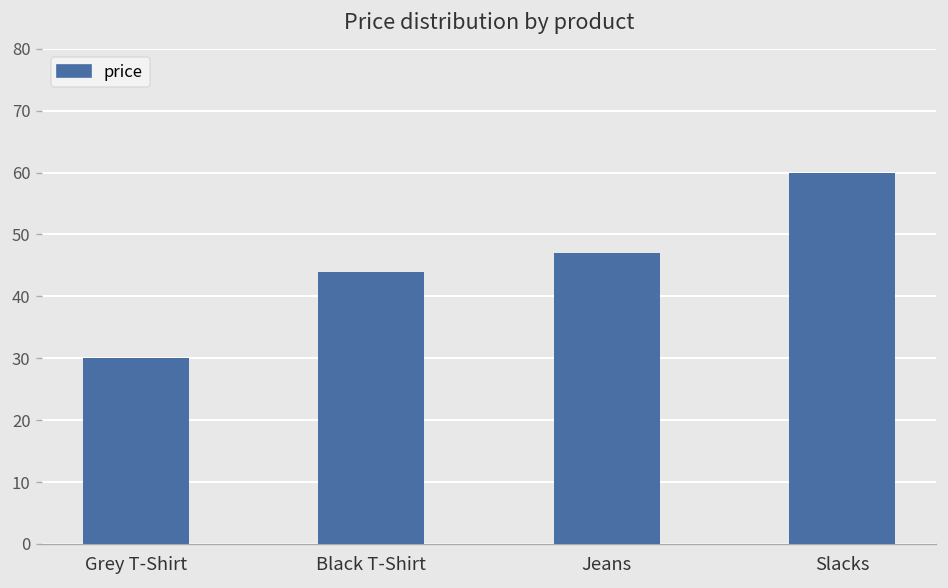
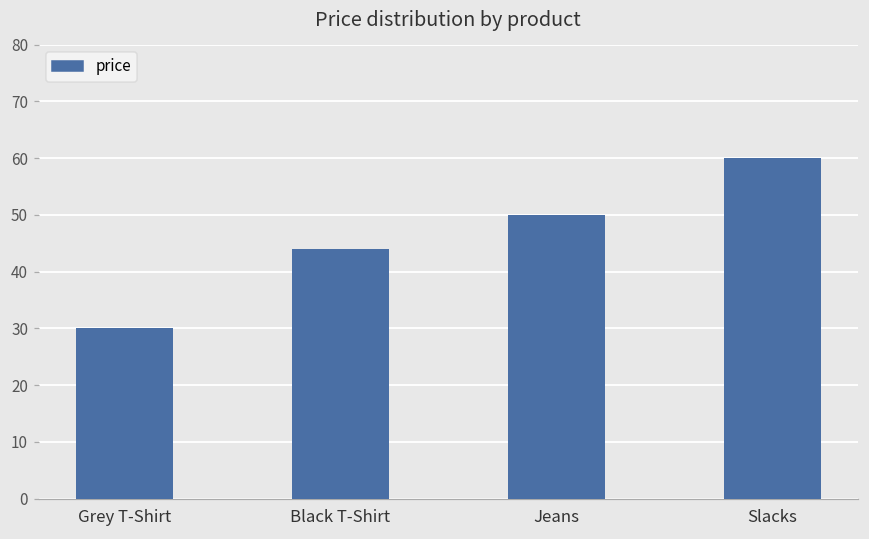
Jeans: 47 -> 50
